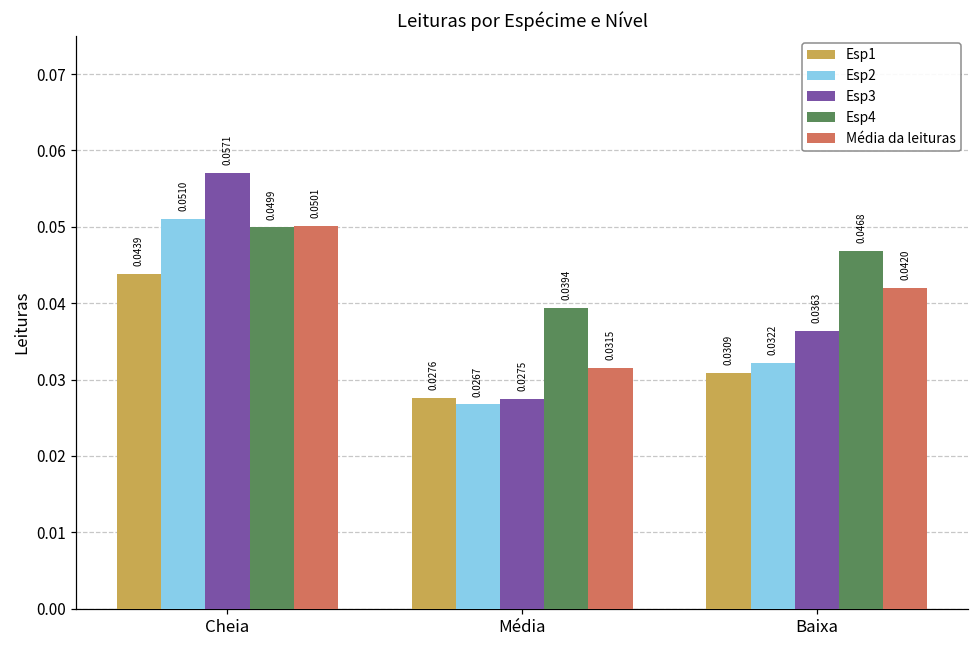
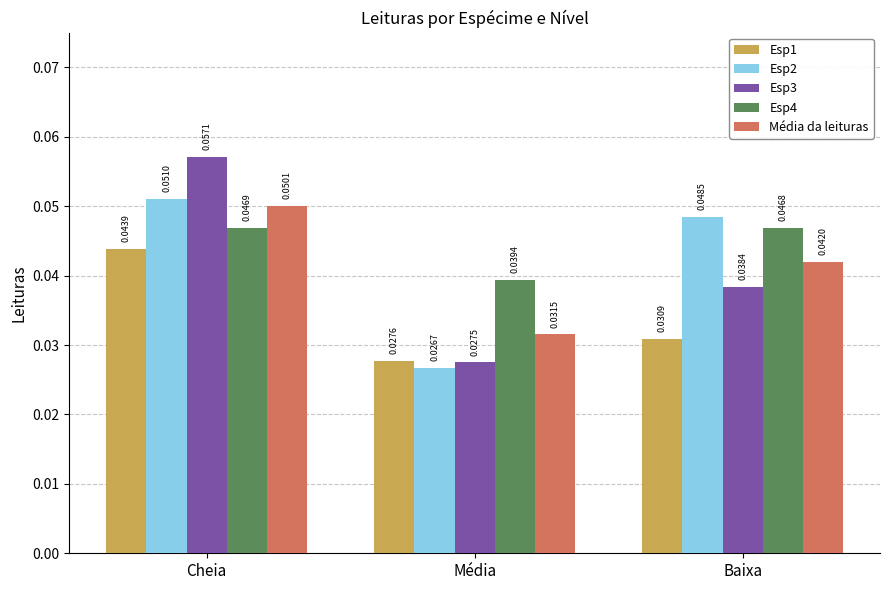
Esp4, Cheia: 0.0499 -> 0.0469
Esp2, Baixa: 0.0322 -> 0.0485
Esp3, Baixa: 0.0363 -> 0.0384
